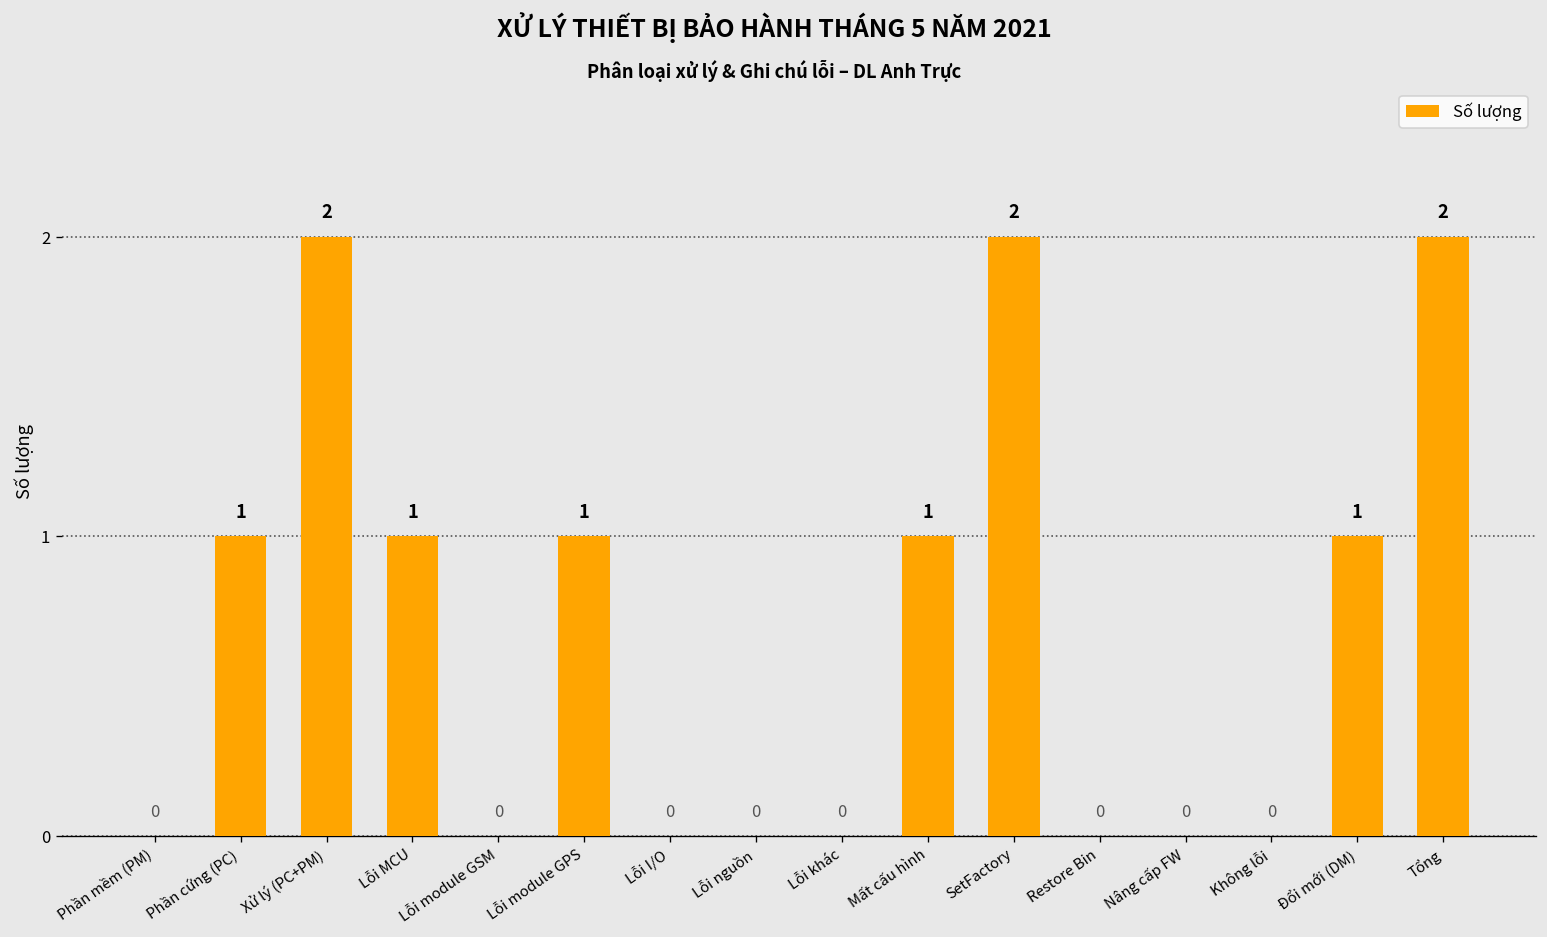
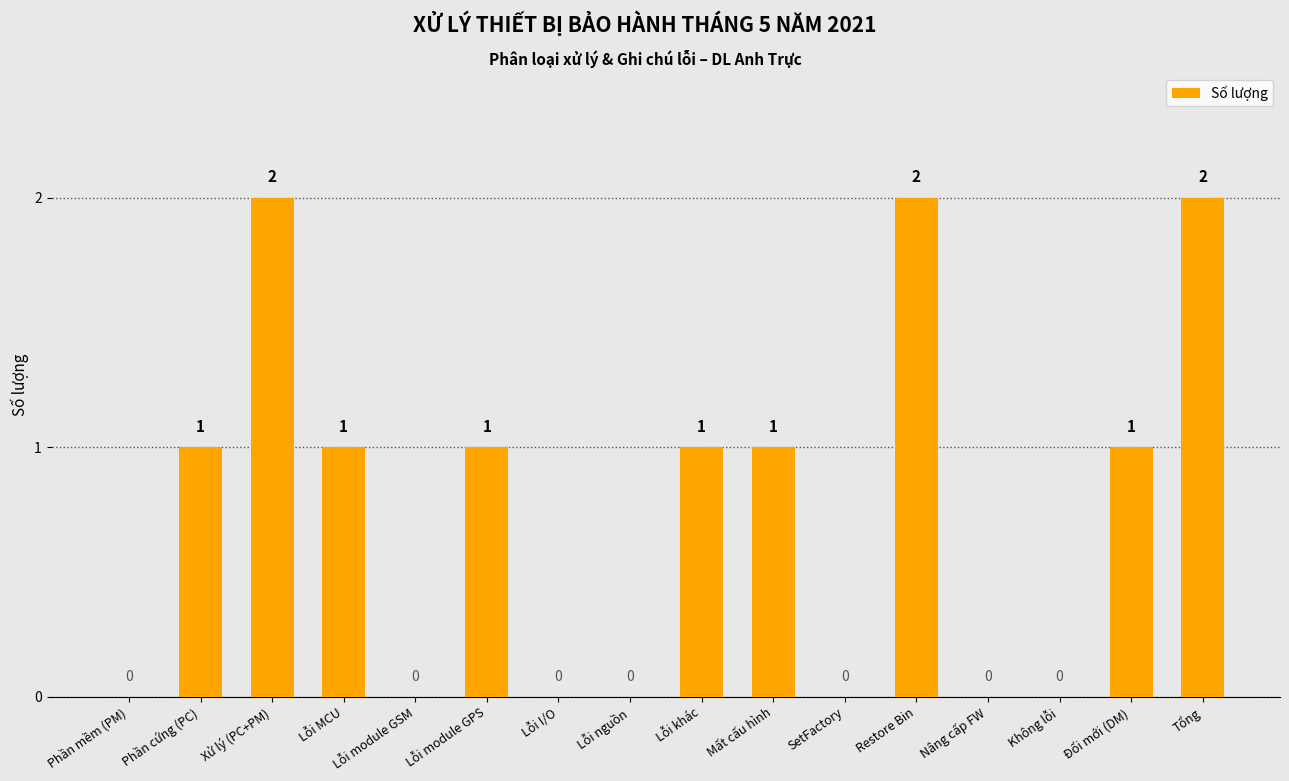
Lỗi khác: 0 -> 1
SetFactory: 2 -> 0
Restore Bin: 0 -> 2
